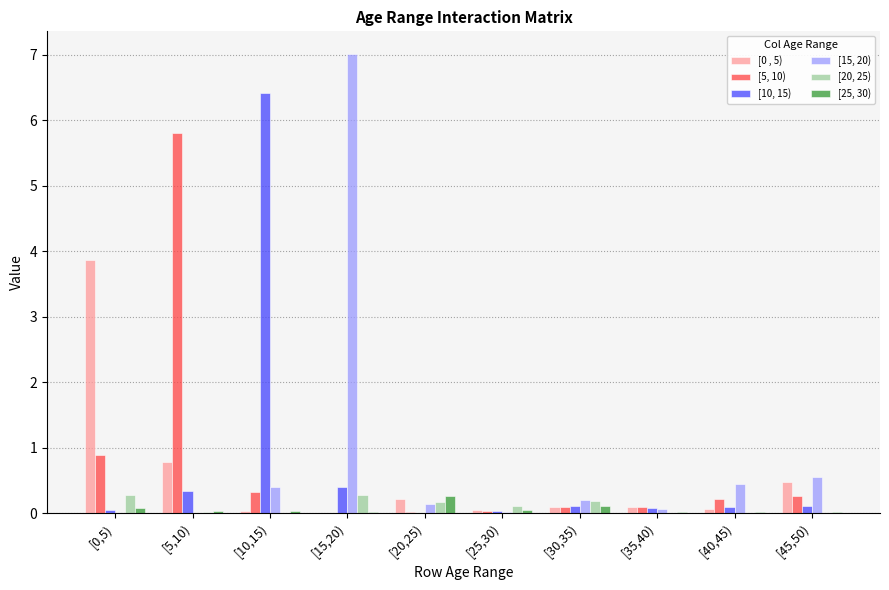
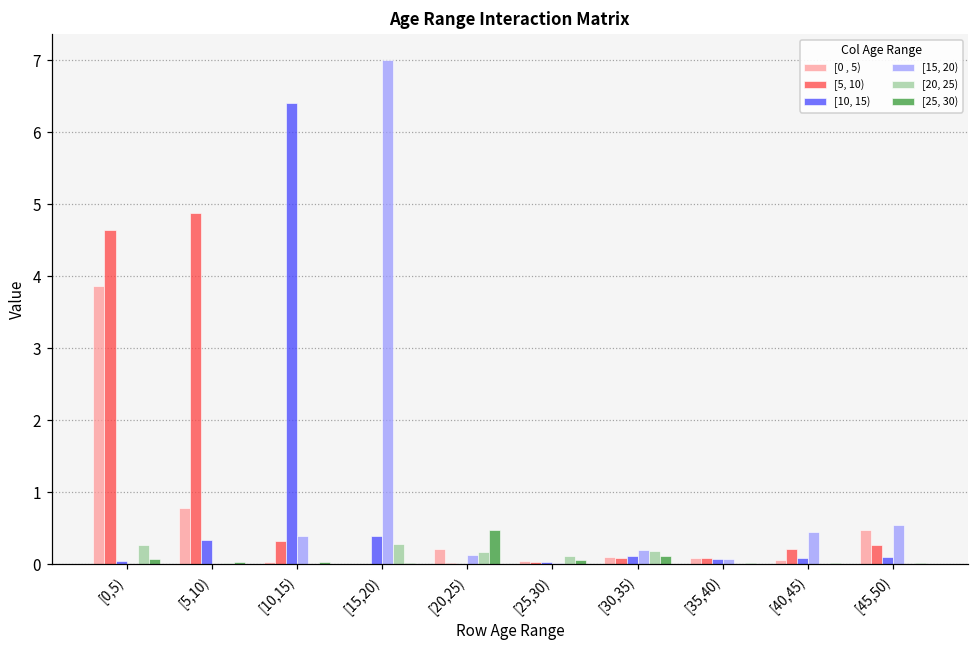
[5, 10), [0,5): 0.9 -> 4.6
[5, 10), [5,10): 5.8 -> 4.9
[25, 30), [20,25): 0.3 -> 0.5
